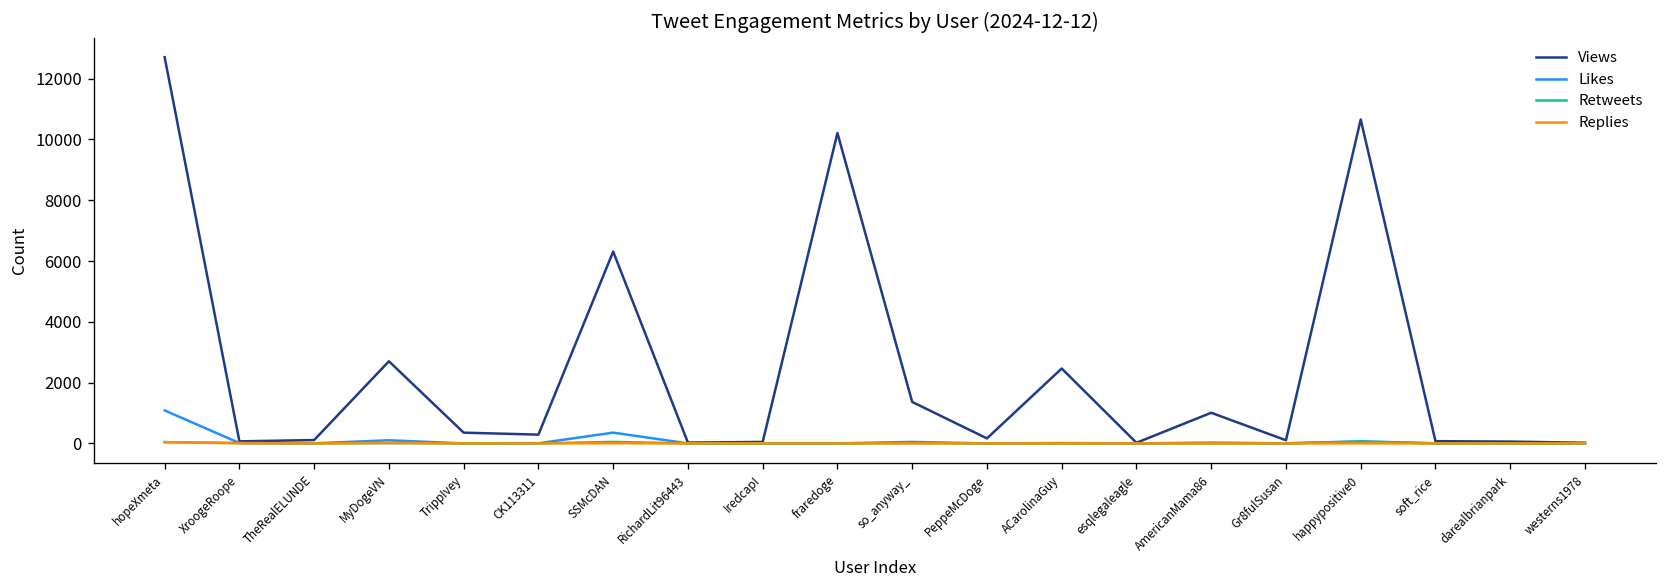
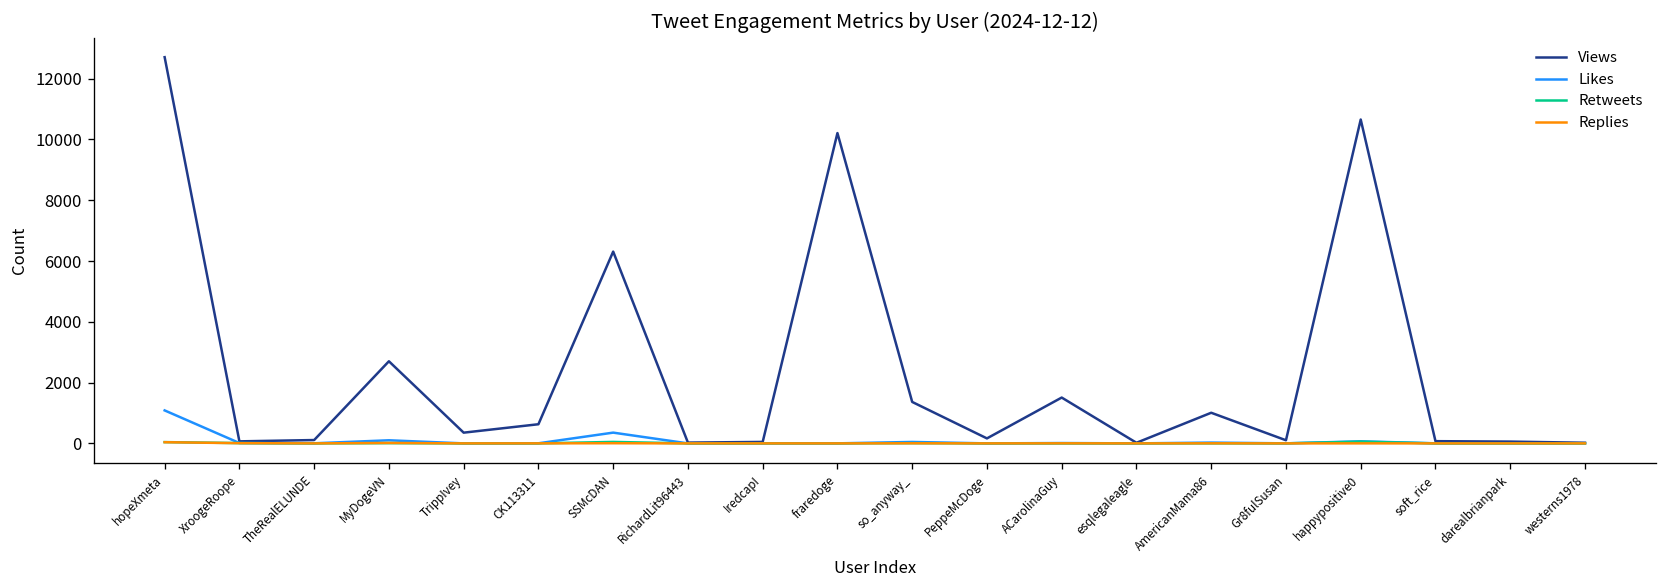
Views, CK113311: 300 -> 600
Views, ACarolinaGuy: 2500 -> 1500
